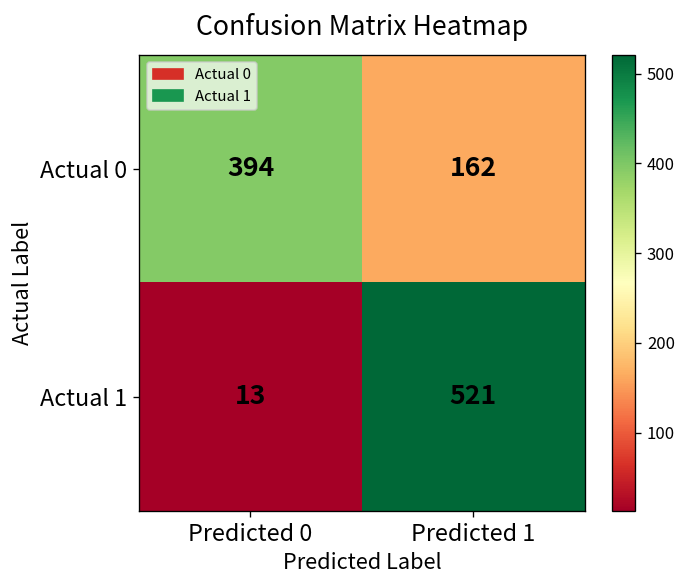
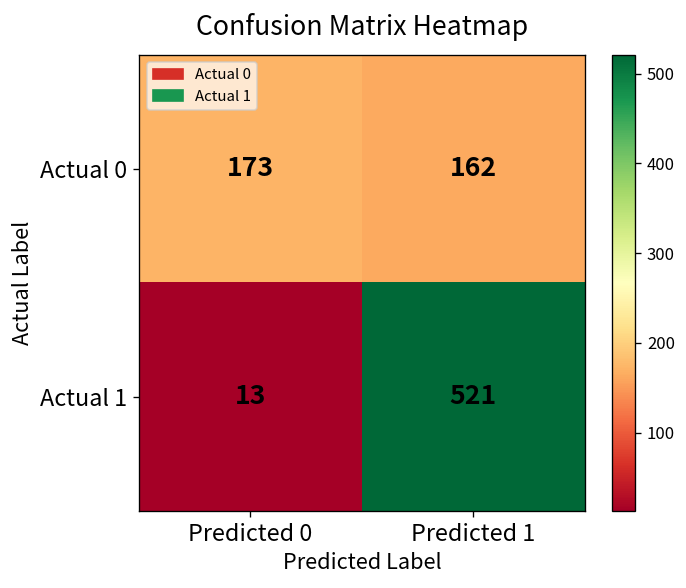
Actual 0, Predicted 0: 394 -> 173
